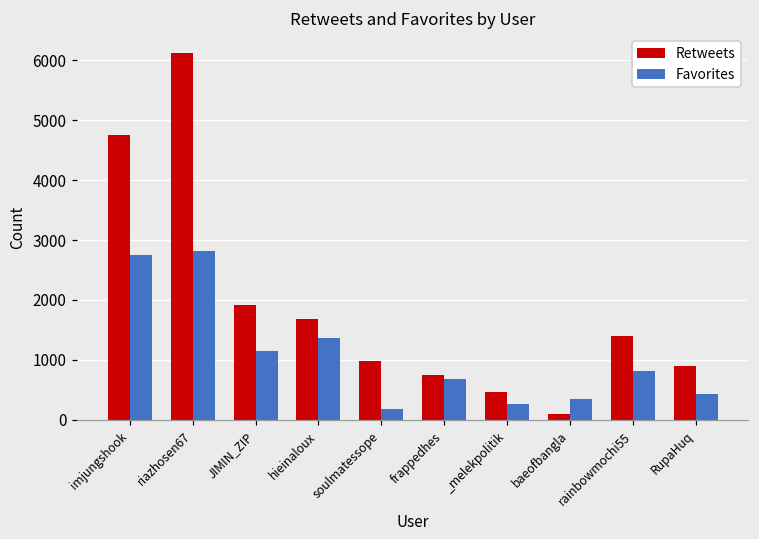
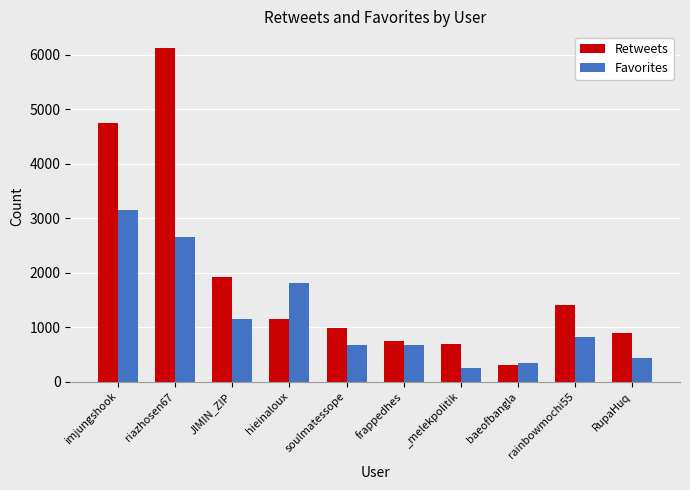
Favorites, imjungshook: 2700 -> 3100
Favorites, riazhosen67: 2800 -> 2700
Retweets, hieinaloux: 1700 -> 1100
Favorites, hieinaloux: 1400 -> 1800
Favorites, soulmatessope: 200 -> 700
Retweets, _melekpolitik: 500 -> 700
Retweets, baeofbangla: 100 -> 300
